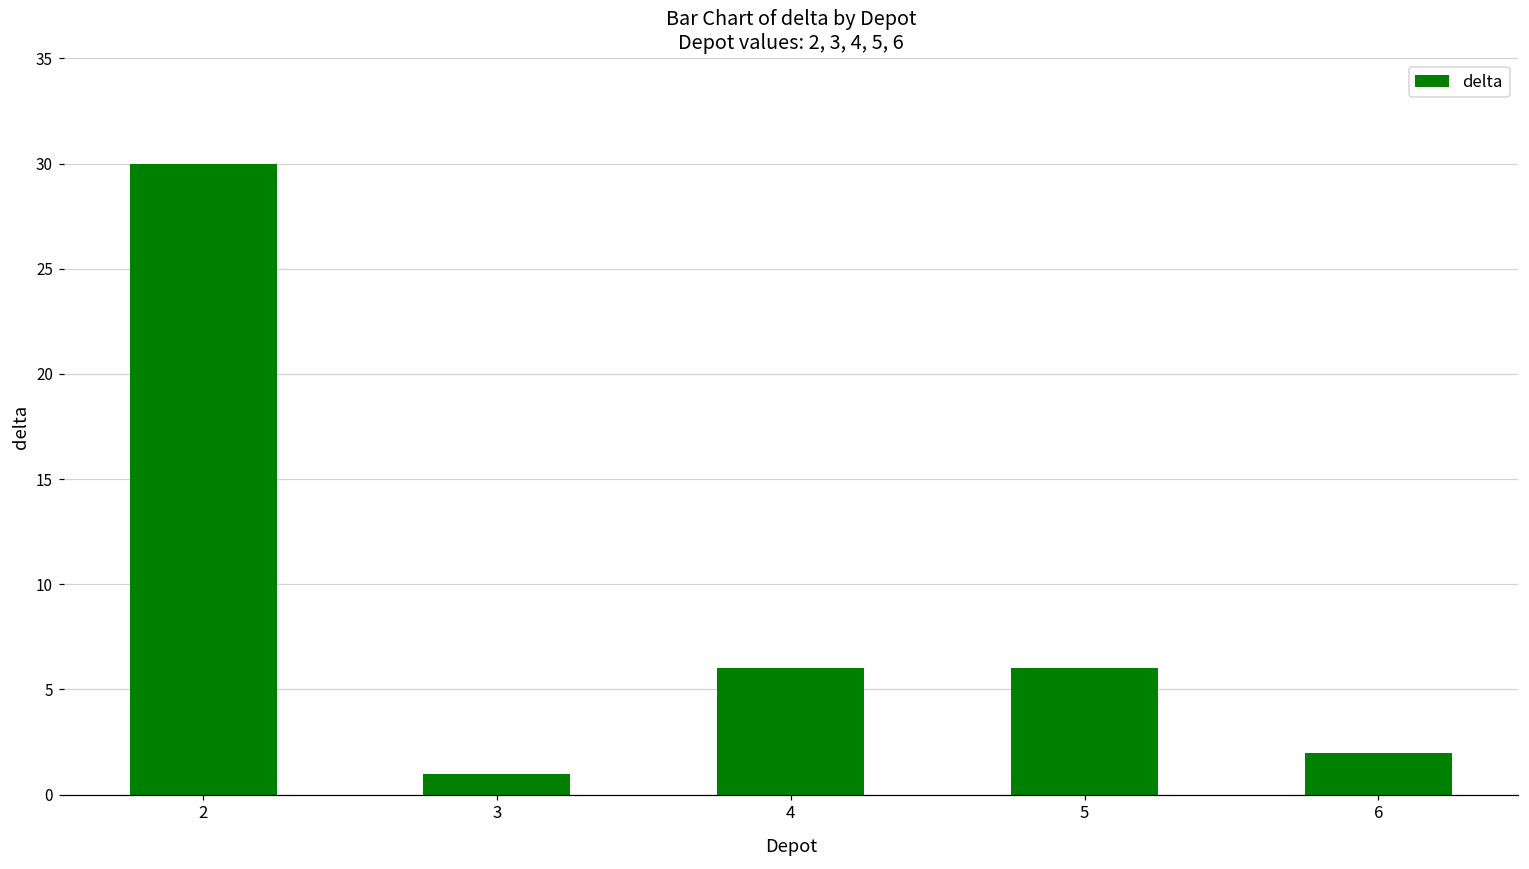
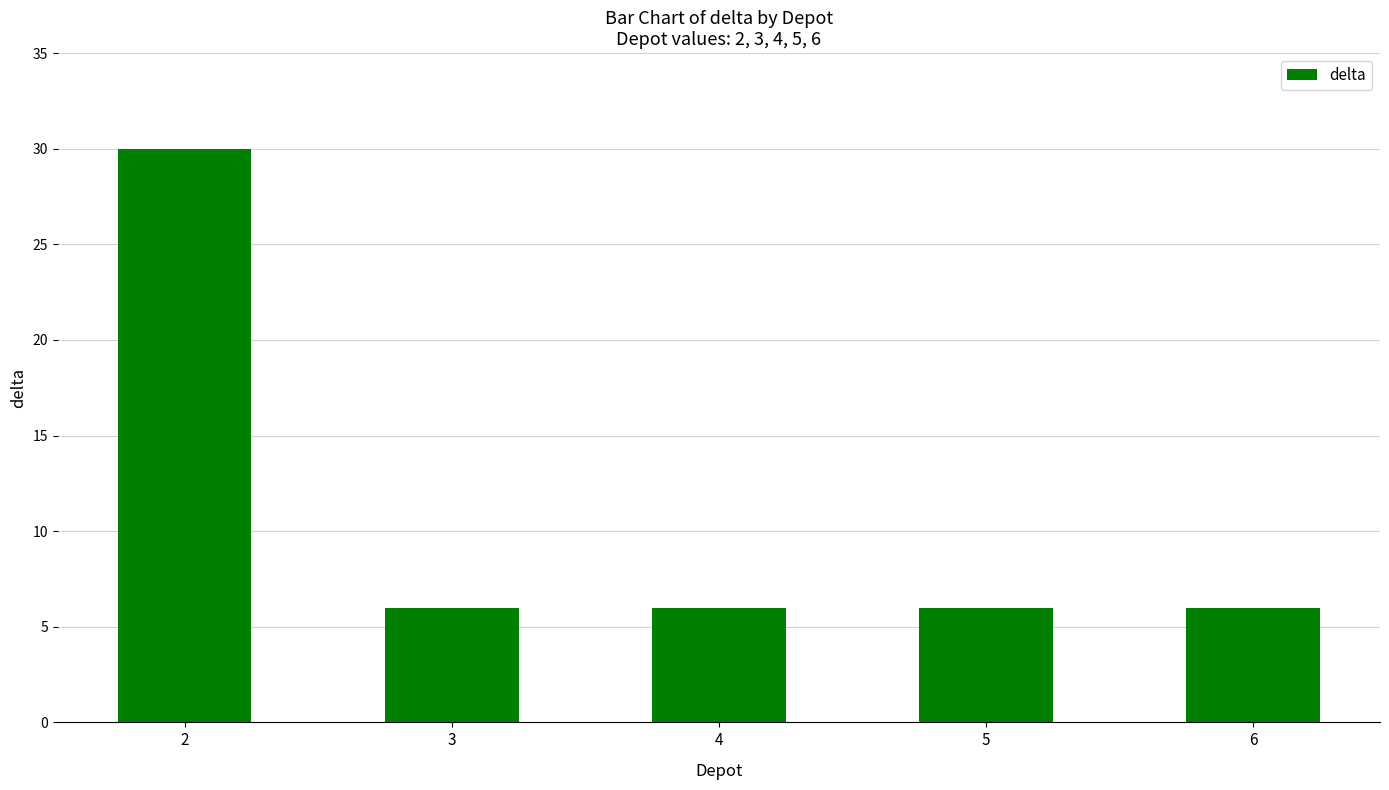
3: 1 -> 6
6: 2 -> 6
